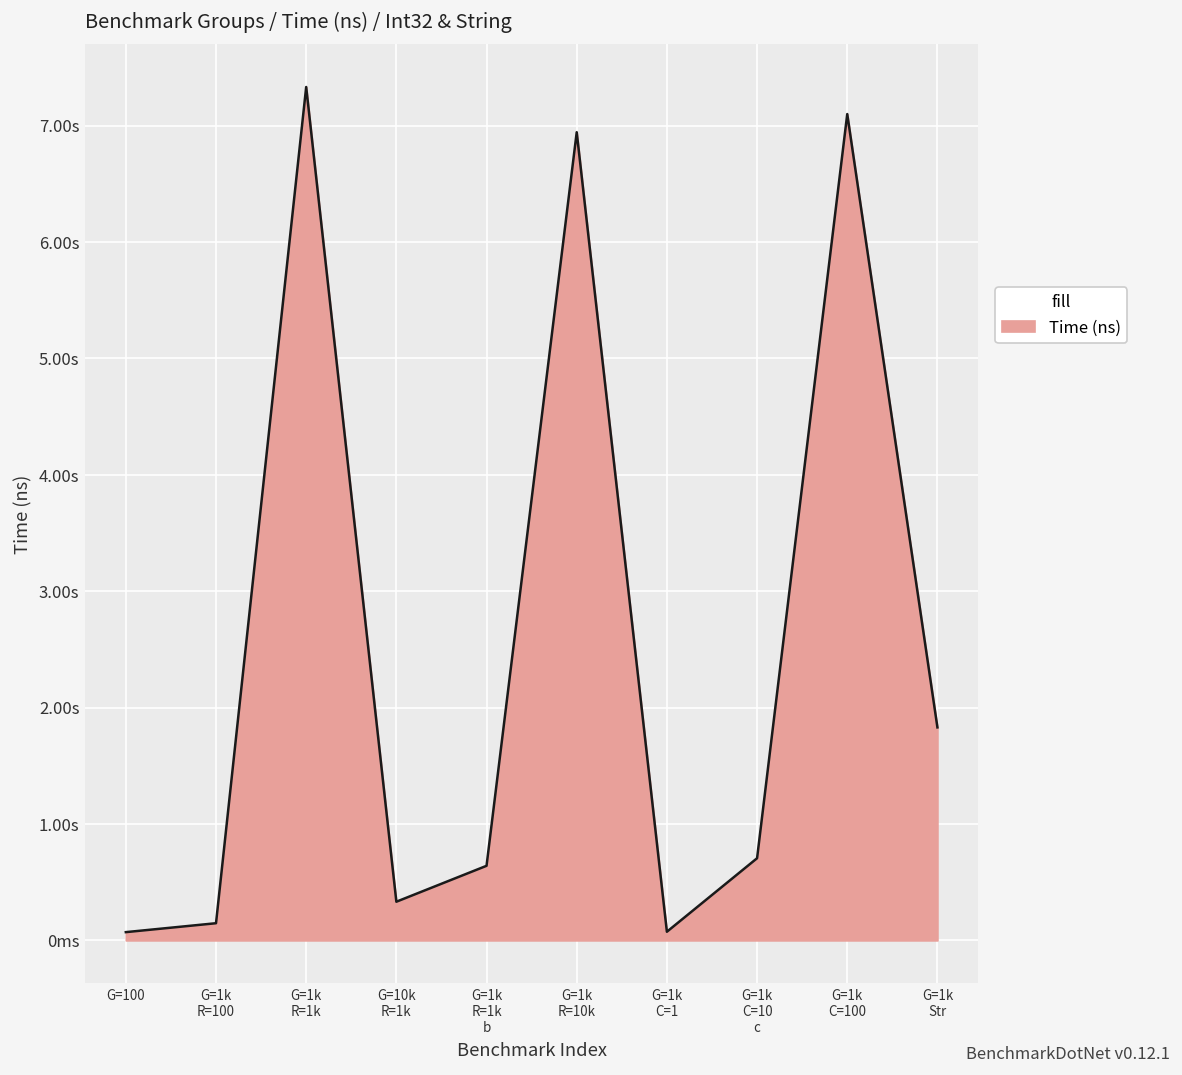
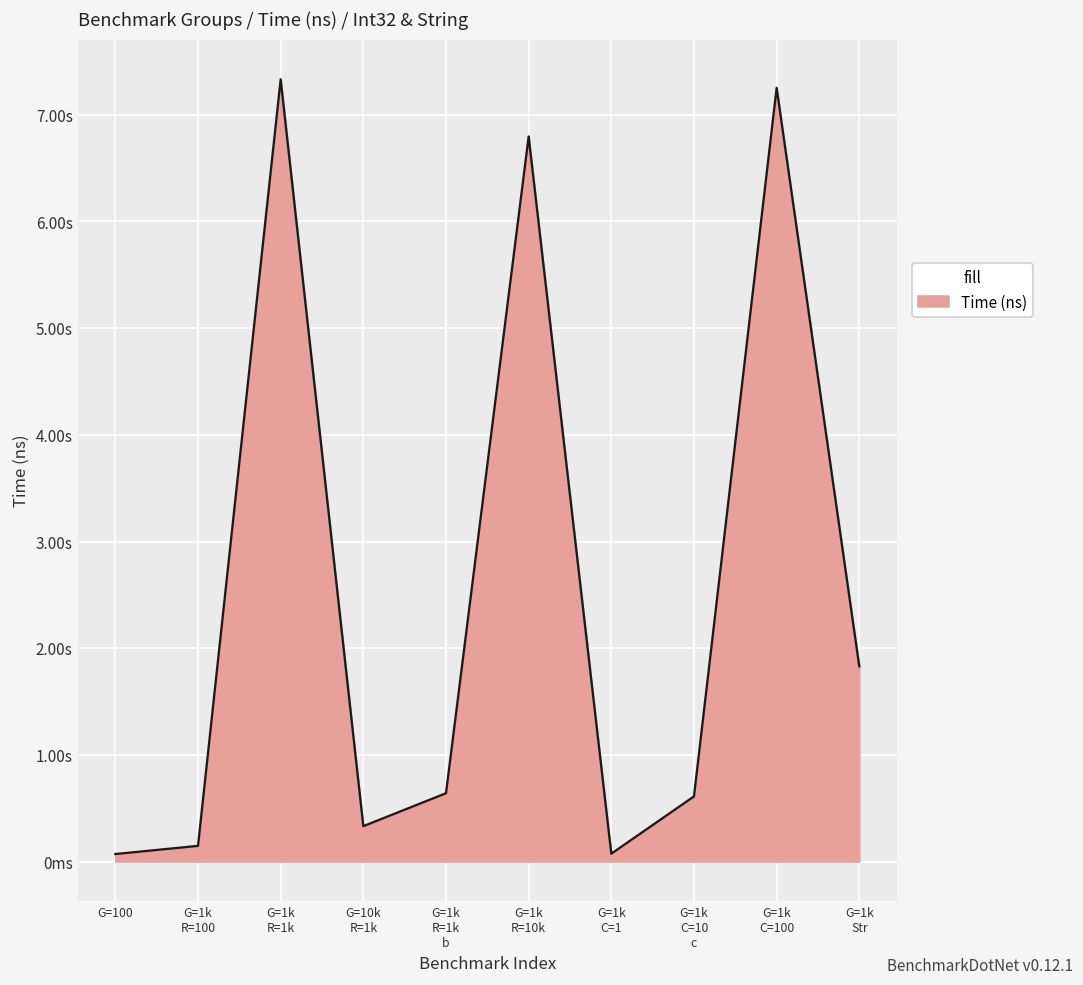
G=1k R=10k: 6.9s -> 6.8s
G=1k C=10 c: 0.7s -> 0.6s
G=1k C=100: 7.1s -> 7.3s
